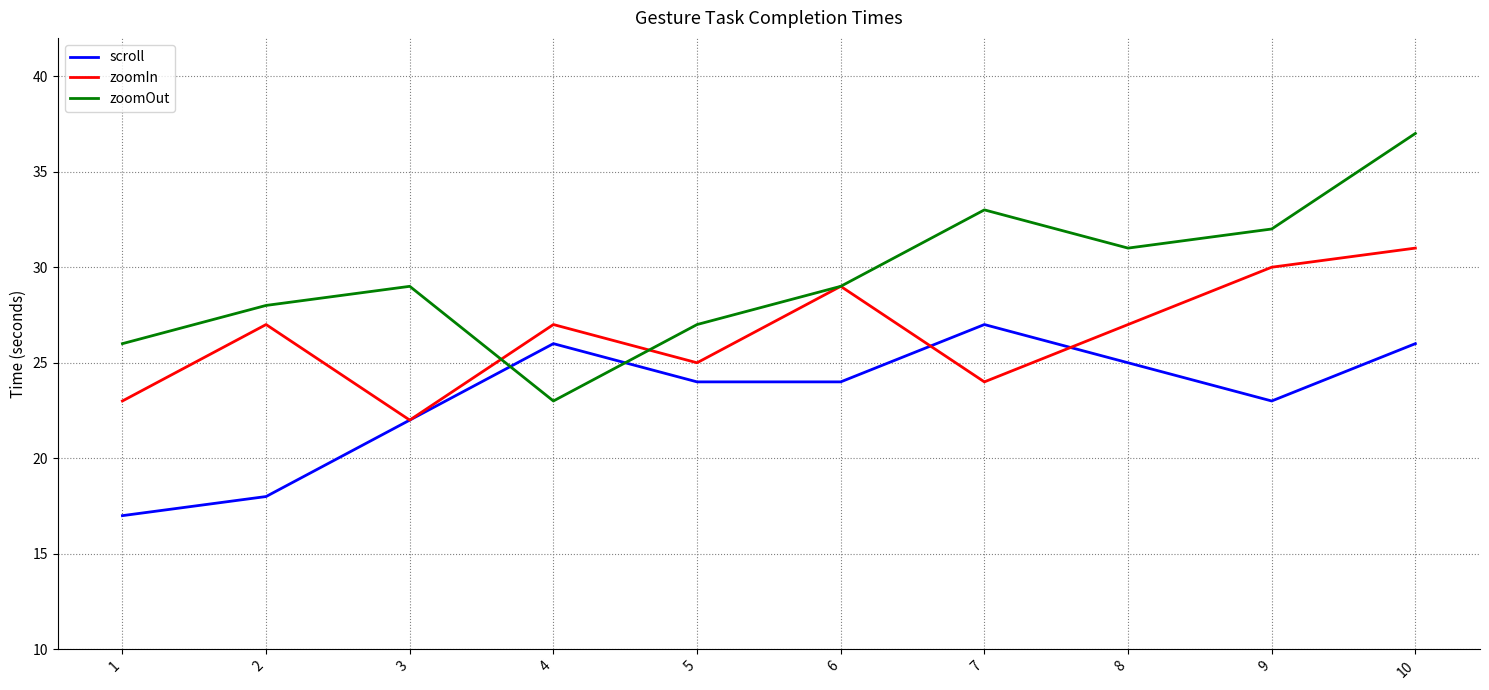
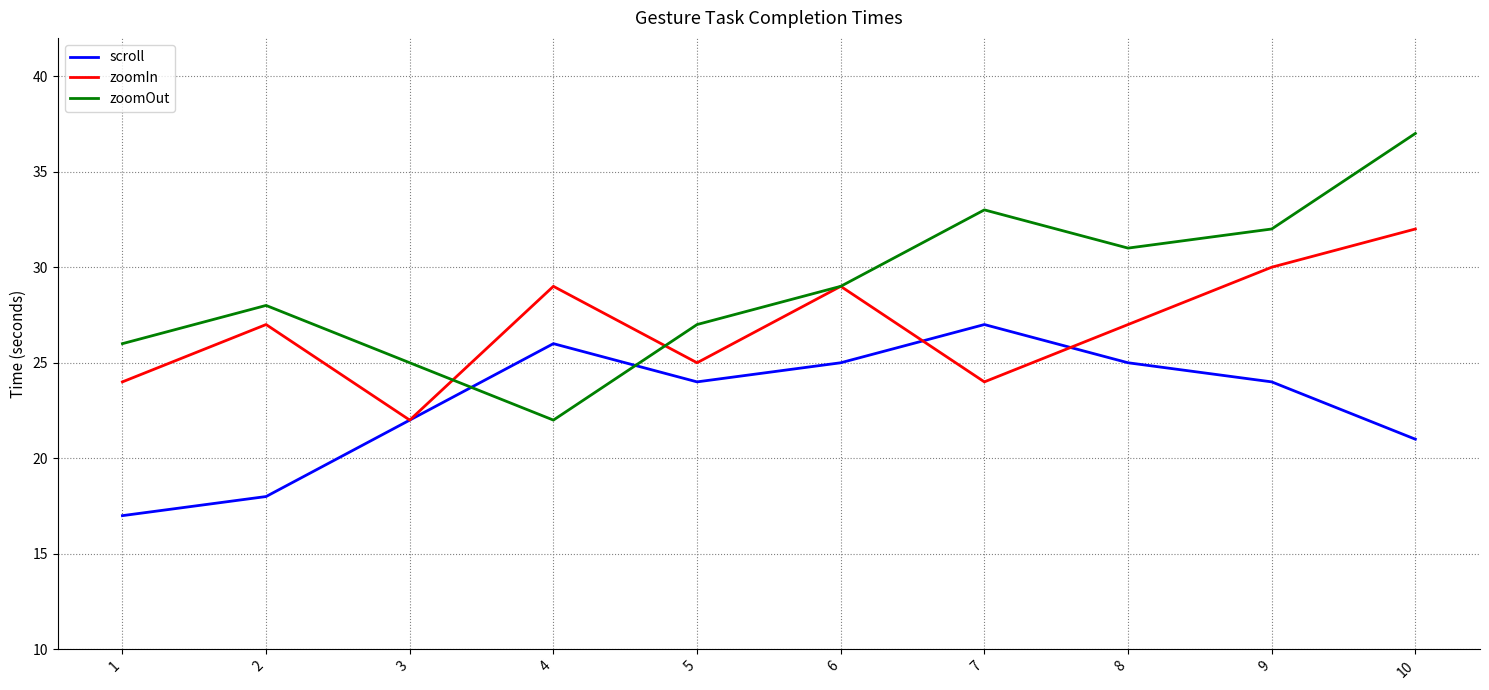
zoomIn, 1: 23 -> 24
zoomOut, 3: 29 -> 25
zoomIn, 4: 27 -> 29
zoomOut, 4: 23 -> 22
scroll, 6: 24 -> 25
scroll, 9: 23 -> 24
scroll, 10: 26 -> 21
zoomIn, 10: 31 -> 32
